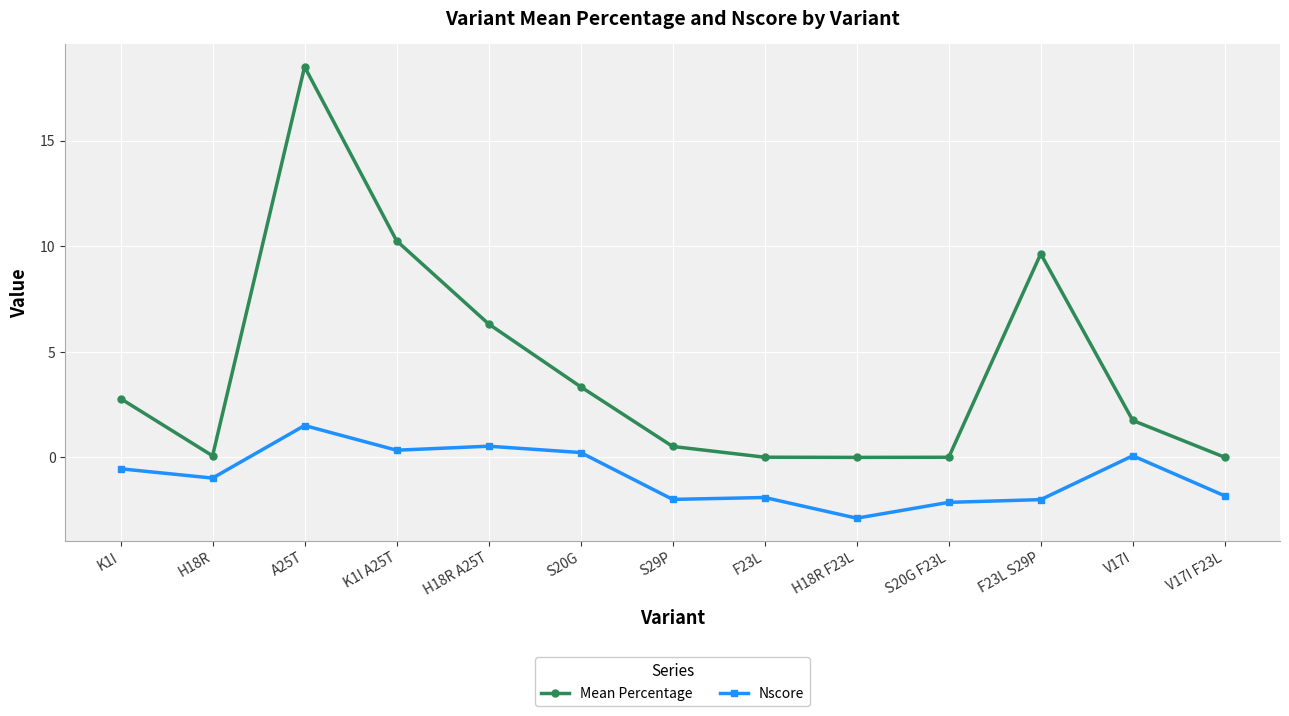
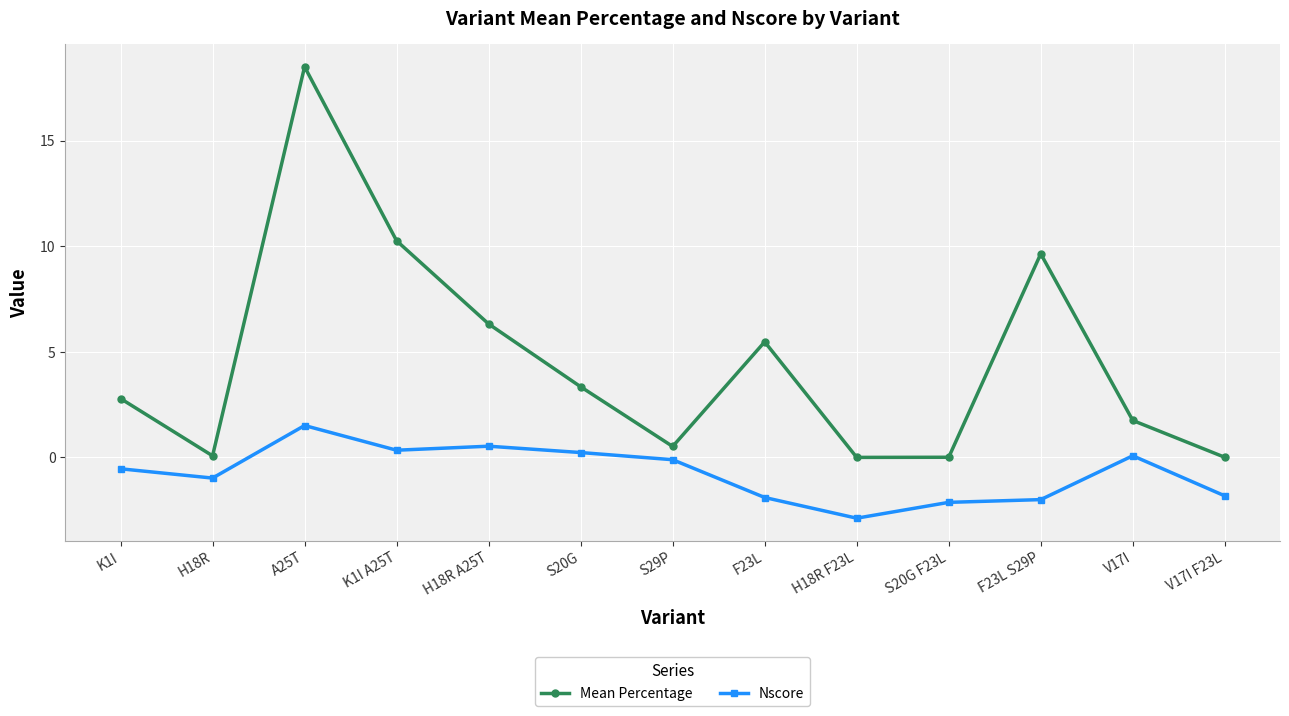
Nscore, S29P: -2.0 -> -0.1
Mean Percentage, F23L: 0.0 -> 5.5
